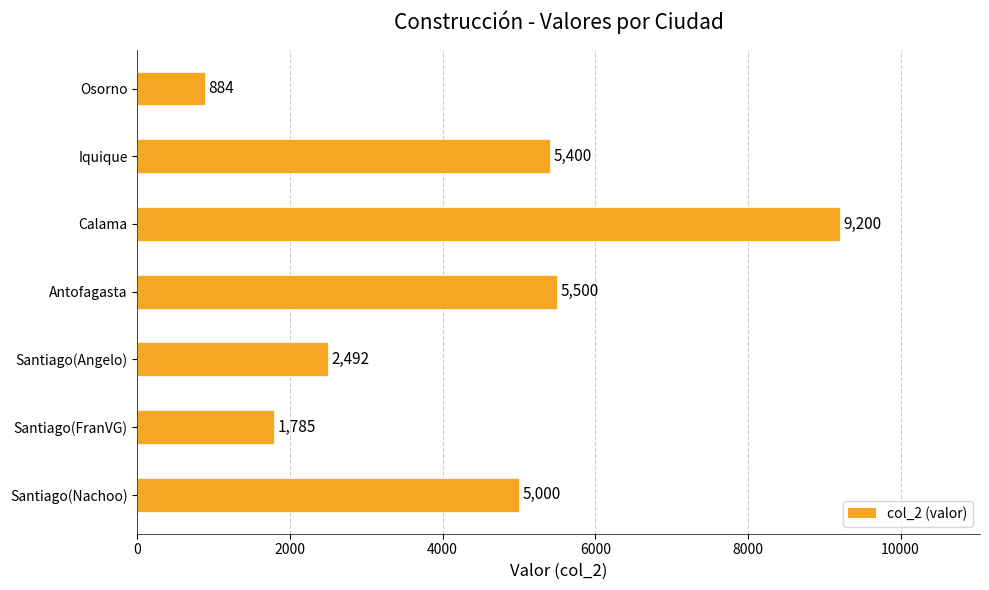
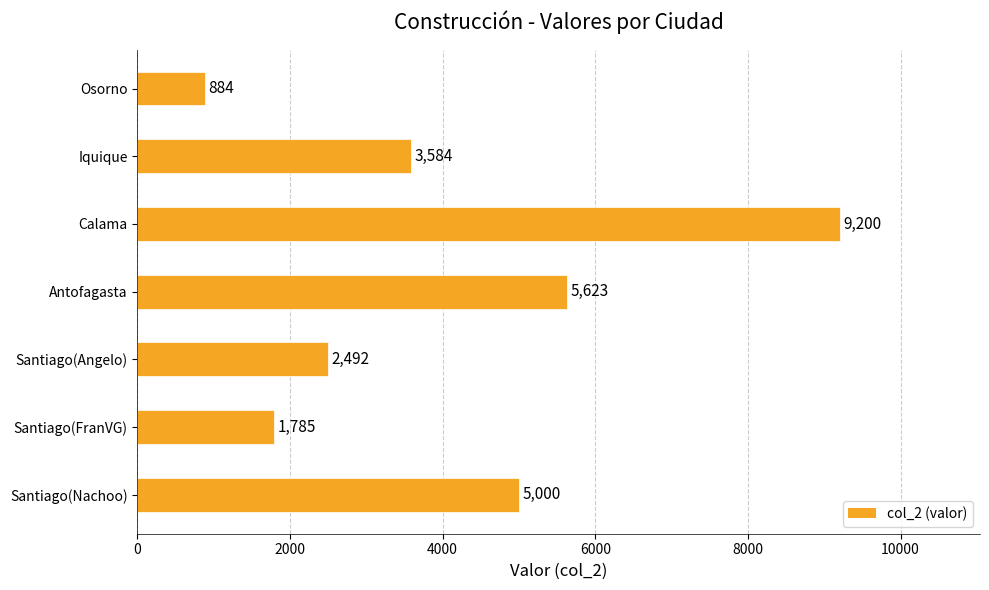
Iquique: 5,400 -> 3,584
Antofagasta: 5,500 -> 5,623
